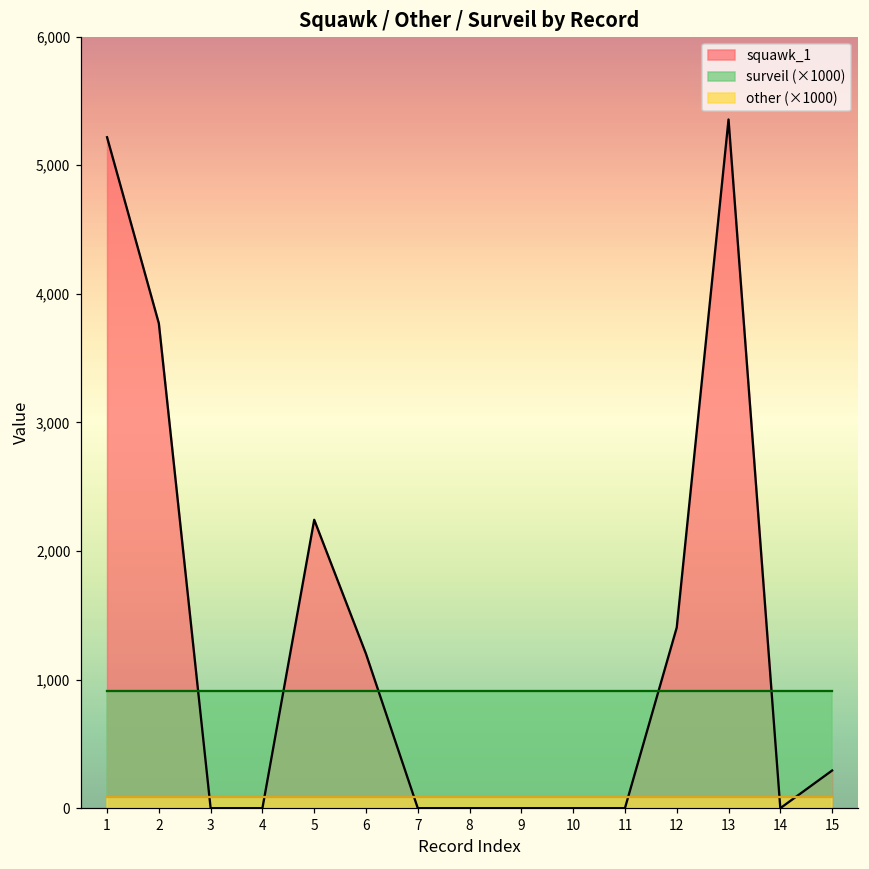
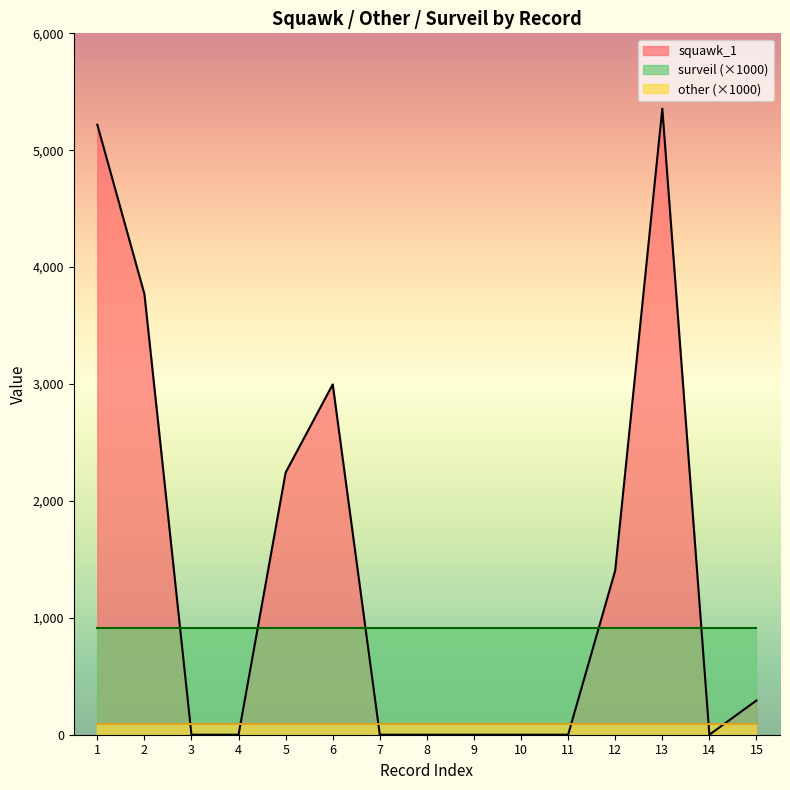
squawk_1, 6: 1,200 -> 3,000
